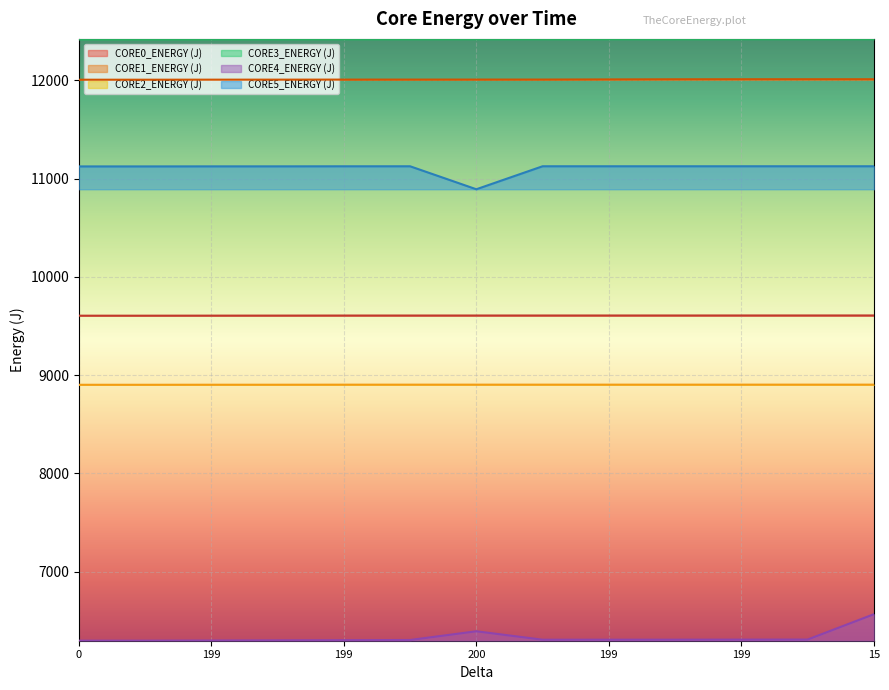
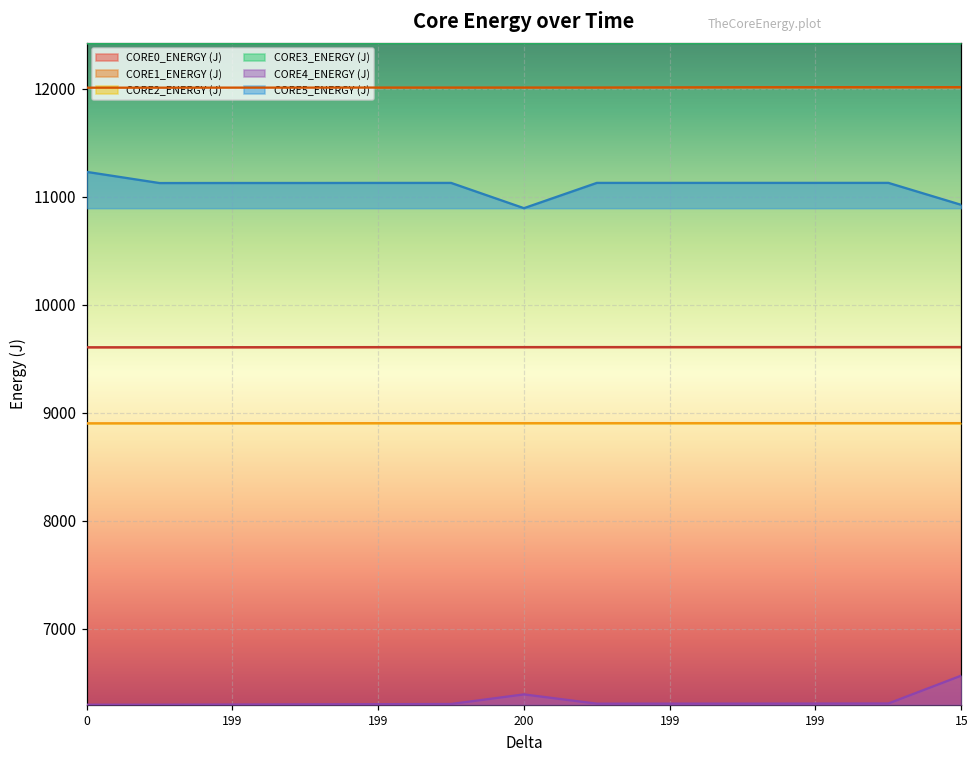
CORE5_ENERGY (J), 0: 11100 -> 11200
CORE5_ENERGY (J), 15: 11100 -> 10900
